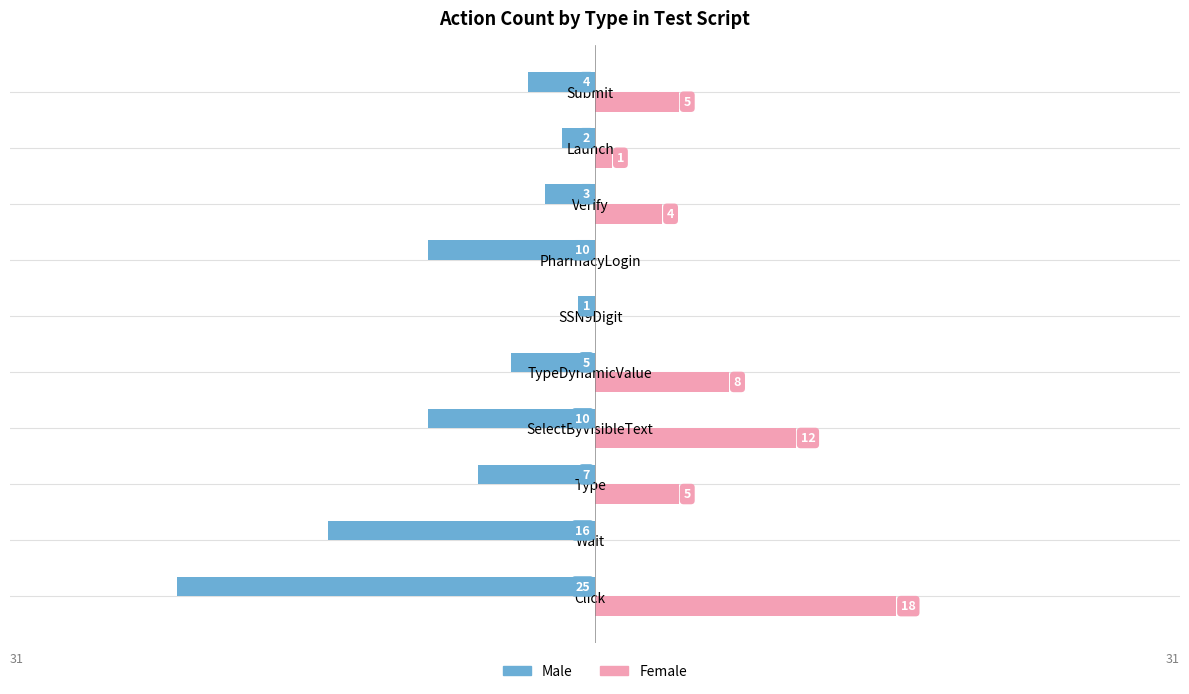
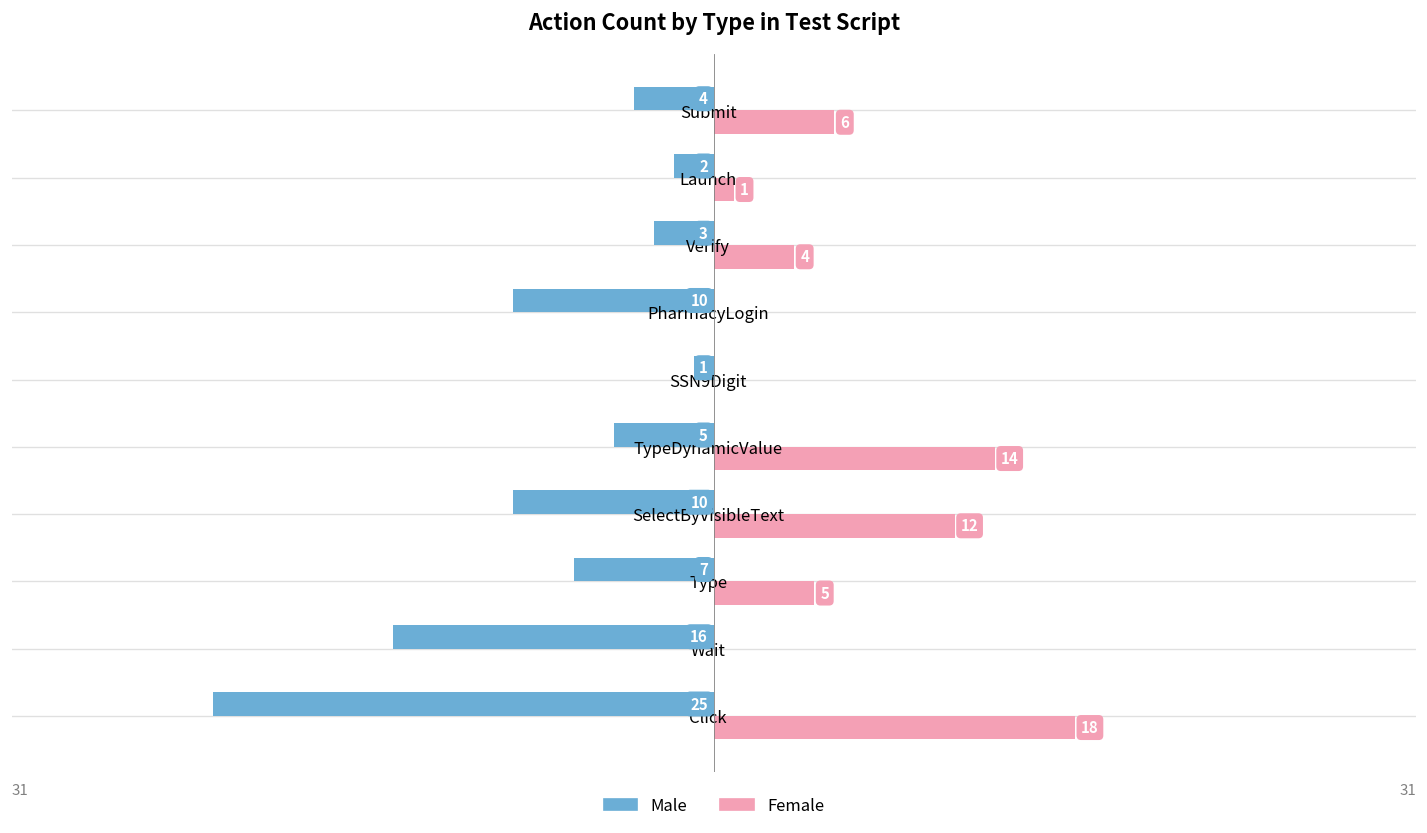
Female, Submit: 5 -> 6
Female, TypeDynamicValue: 8 -> 14
